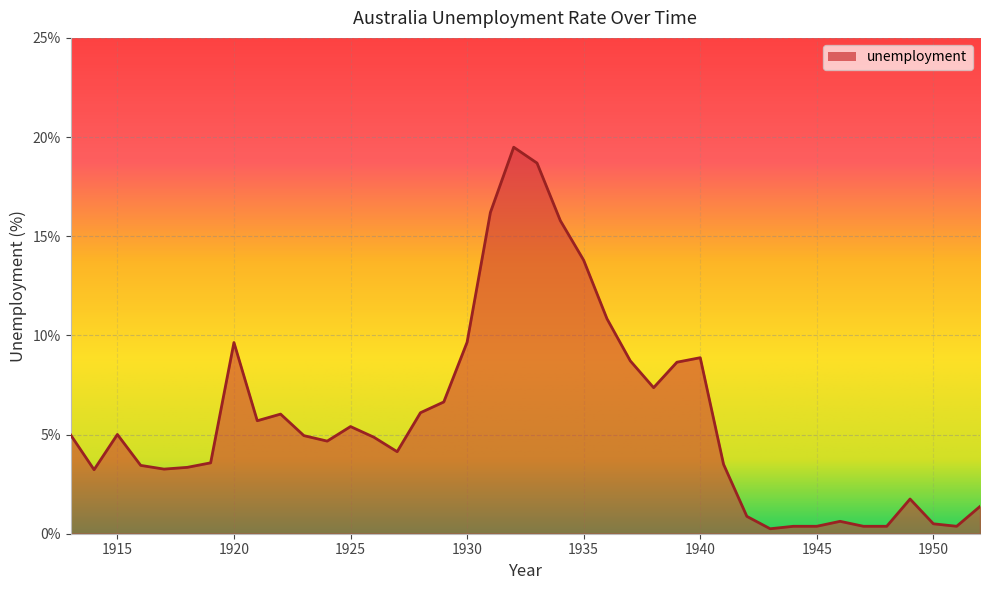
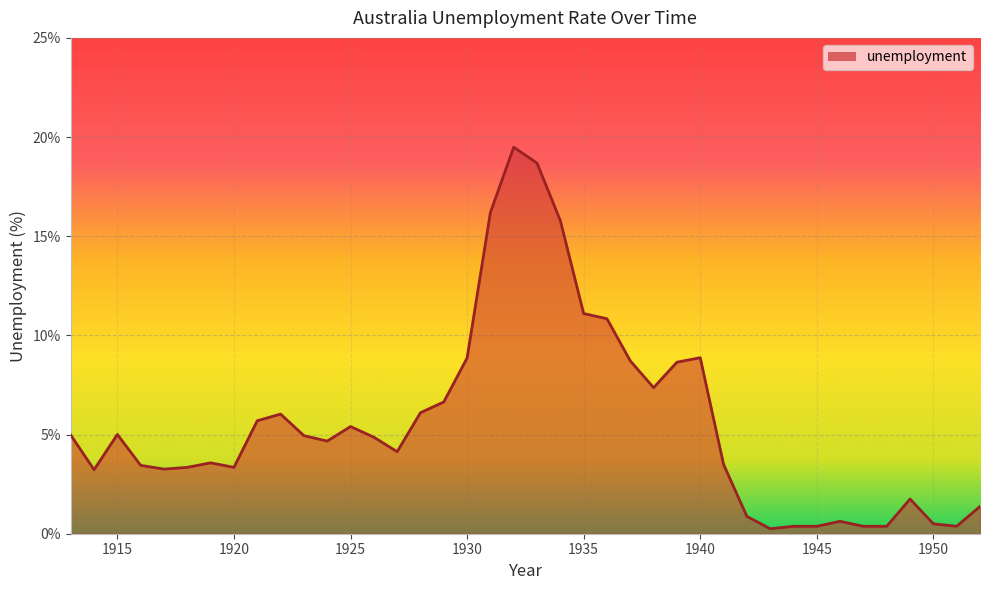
1920: 9.6% -> 3.3%
1930: 9.7% -> 8.9%
1935: 13.8% -> 11.1%
